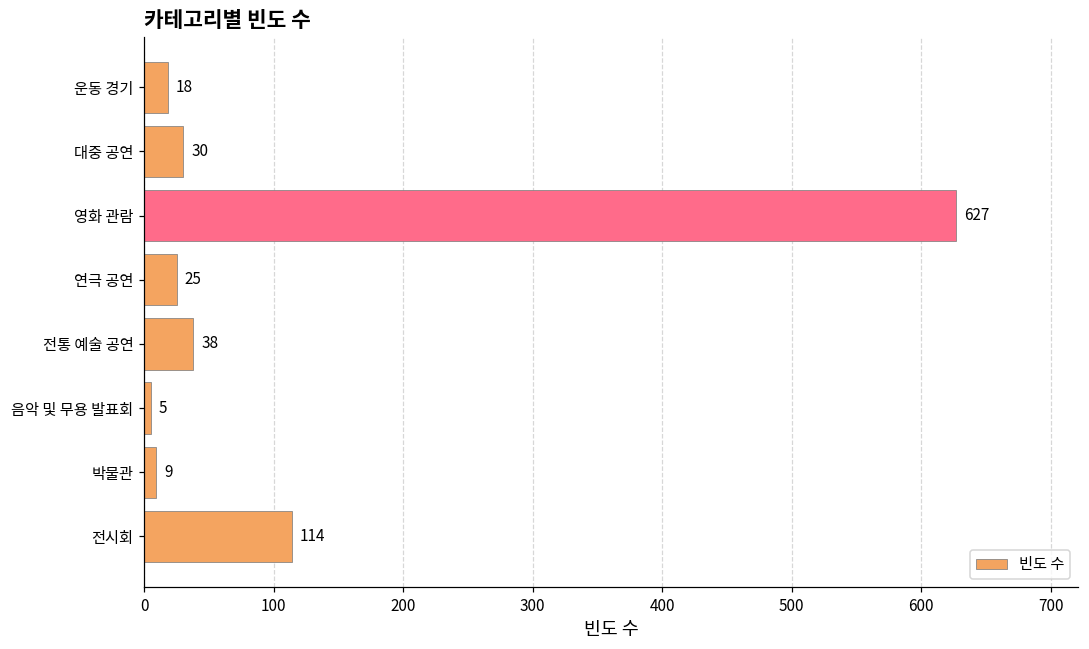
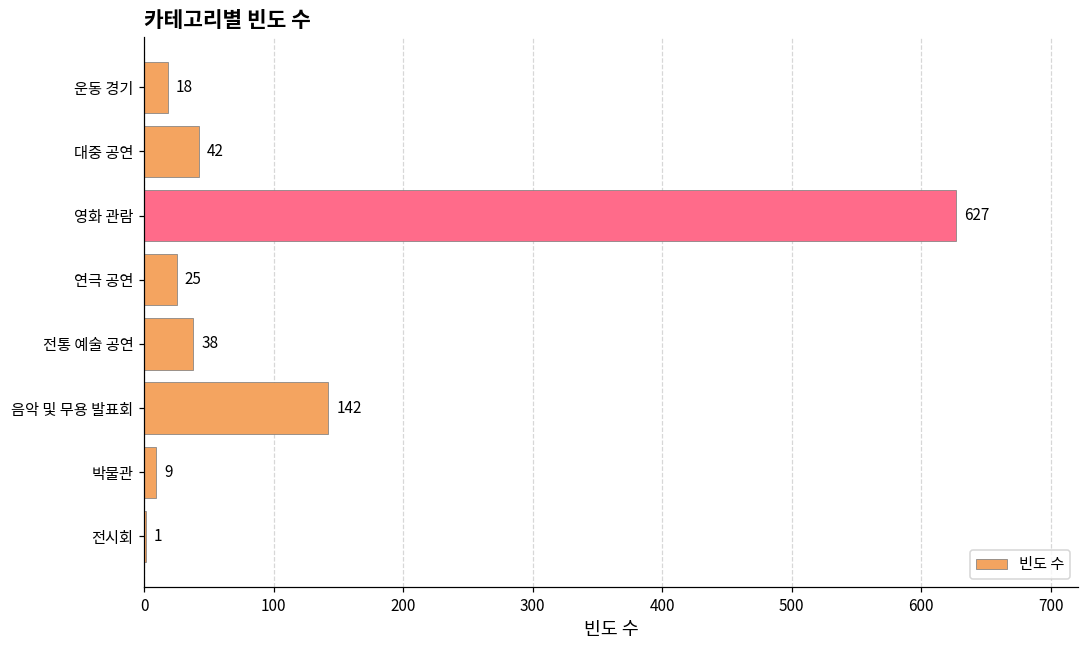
대중 공연: 30 -> 42
음악 및 무용 발표회: 5 -> 142
전시회: 114 -> 1
